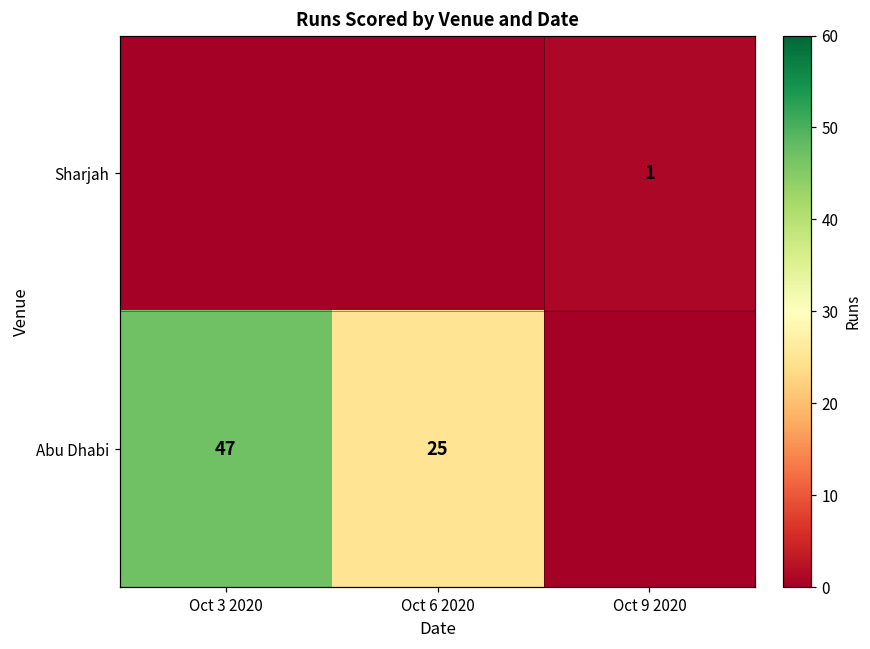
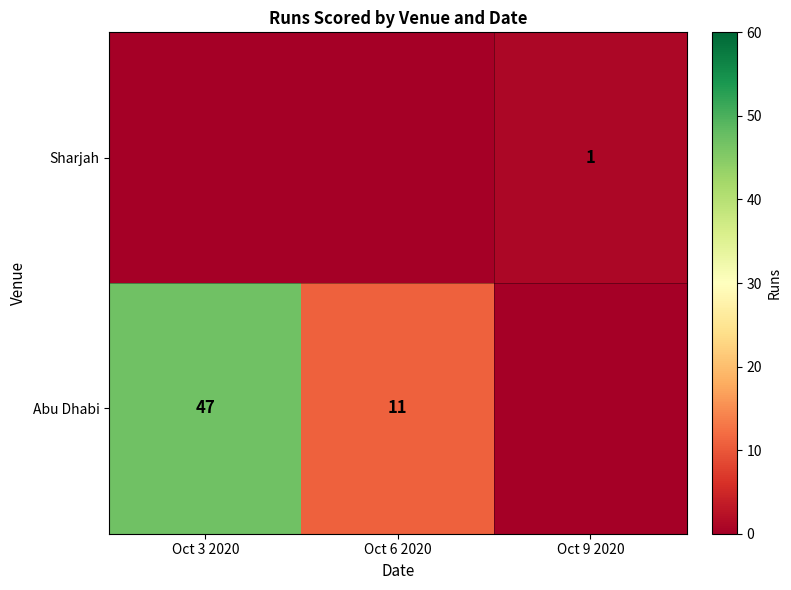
Abu Dhabi, Oct 6 2020: 25 -> 11
